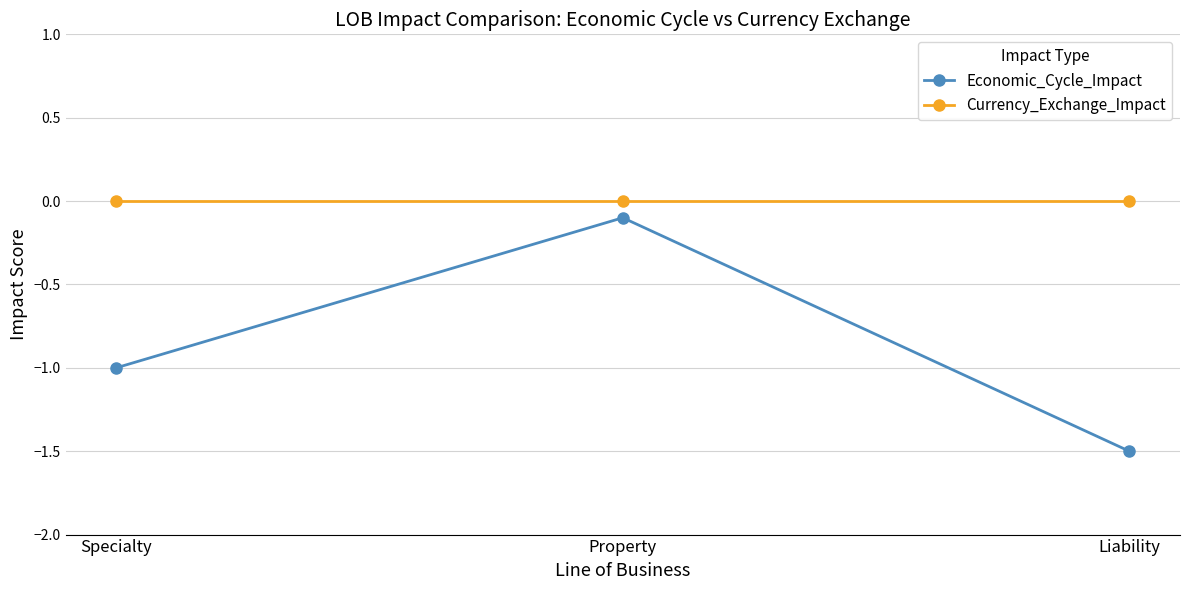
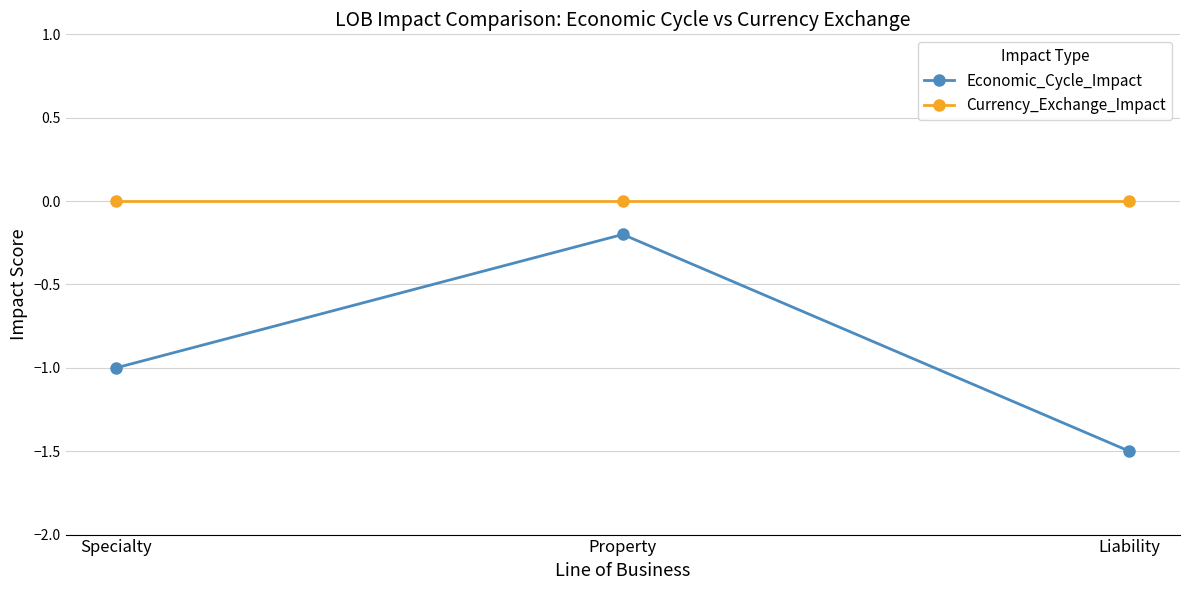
Economic_Cycle_Impact, Property: -0.1 -> -0.2
